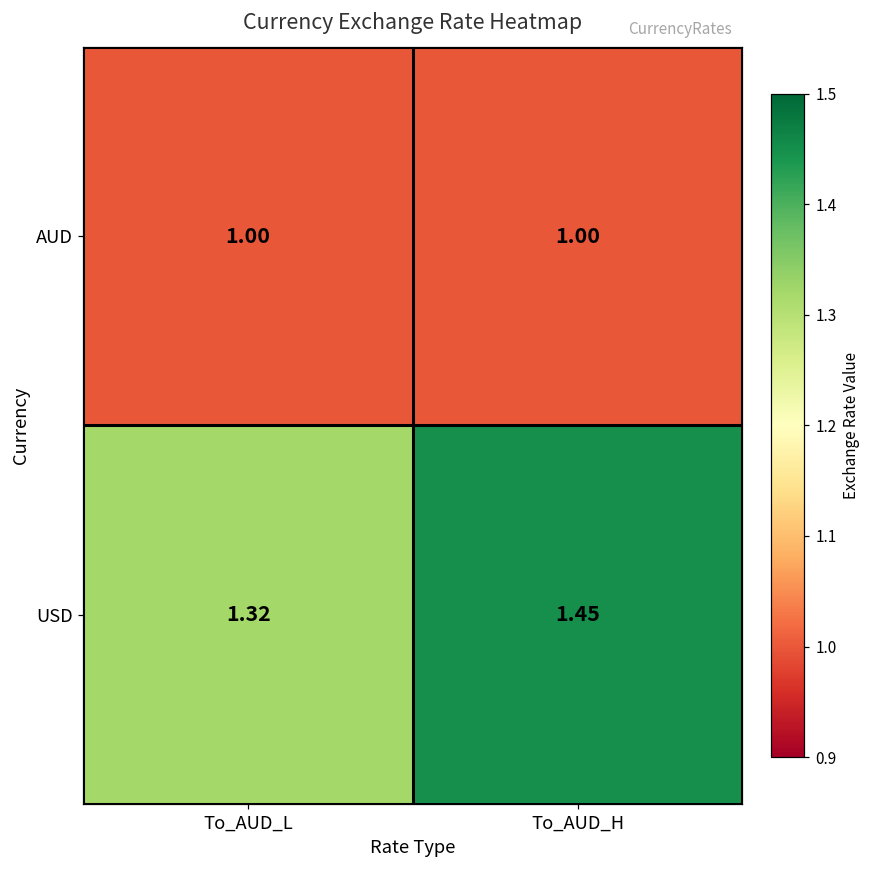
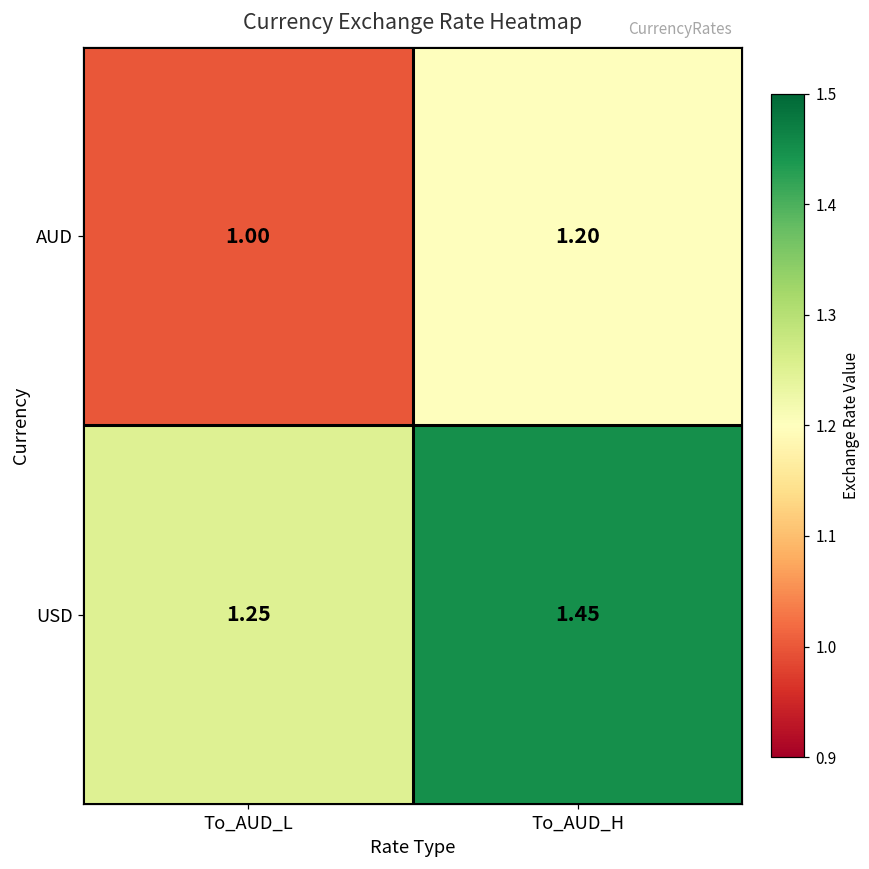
AUD, To_AUD_H: 1.00 -> 1.20
USD, To_AUD_L: 1.32 -> 1.25
